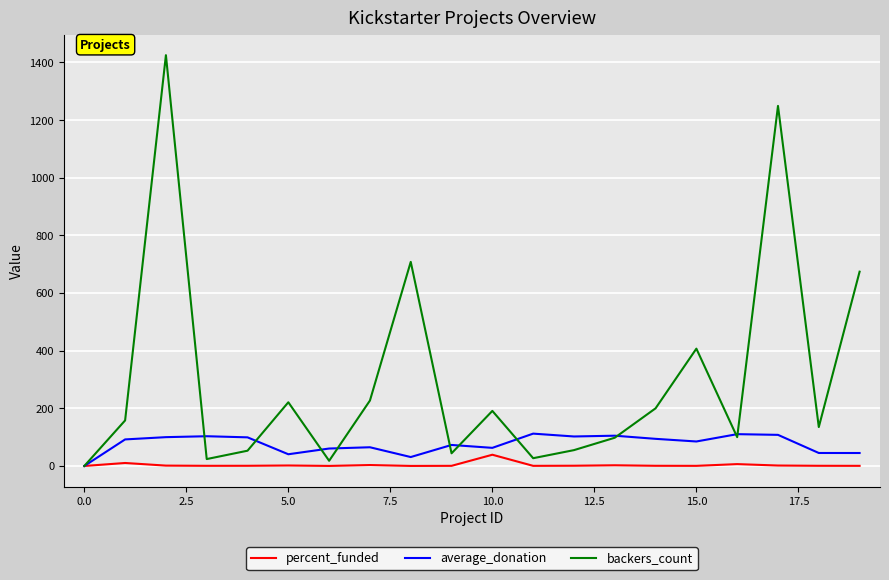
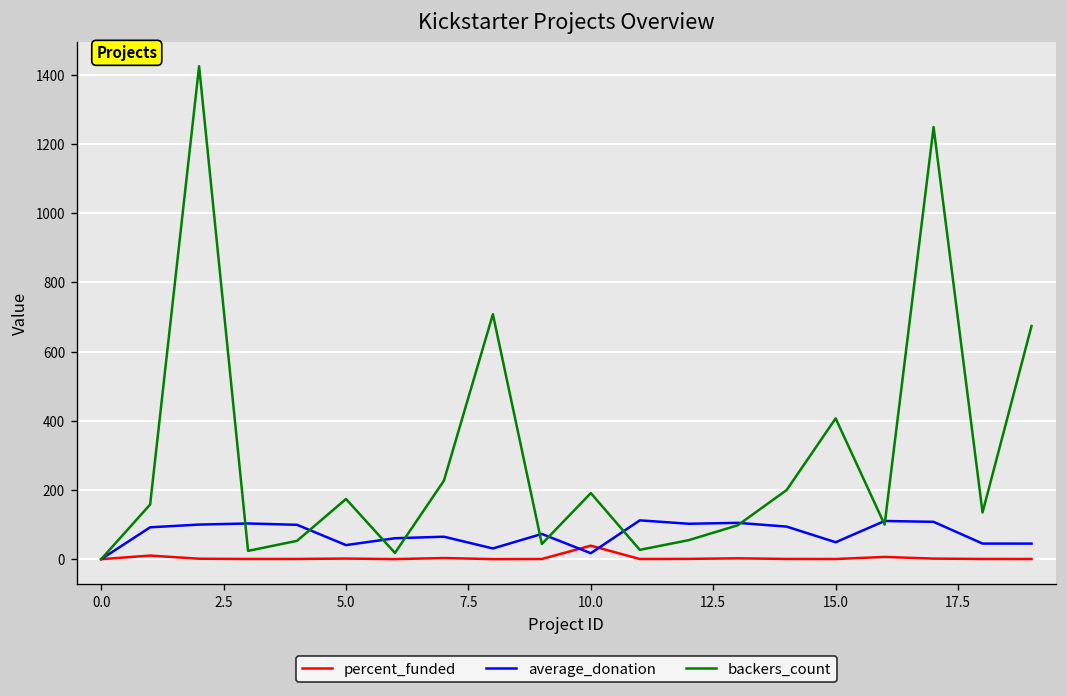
backers_count, 5.0: 220 -> 170
average_donation, 10.0: 60 -> 20
average_donation, 15.0: 80 -> 50
